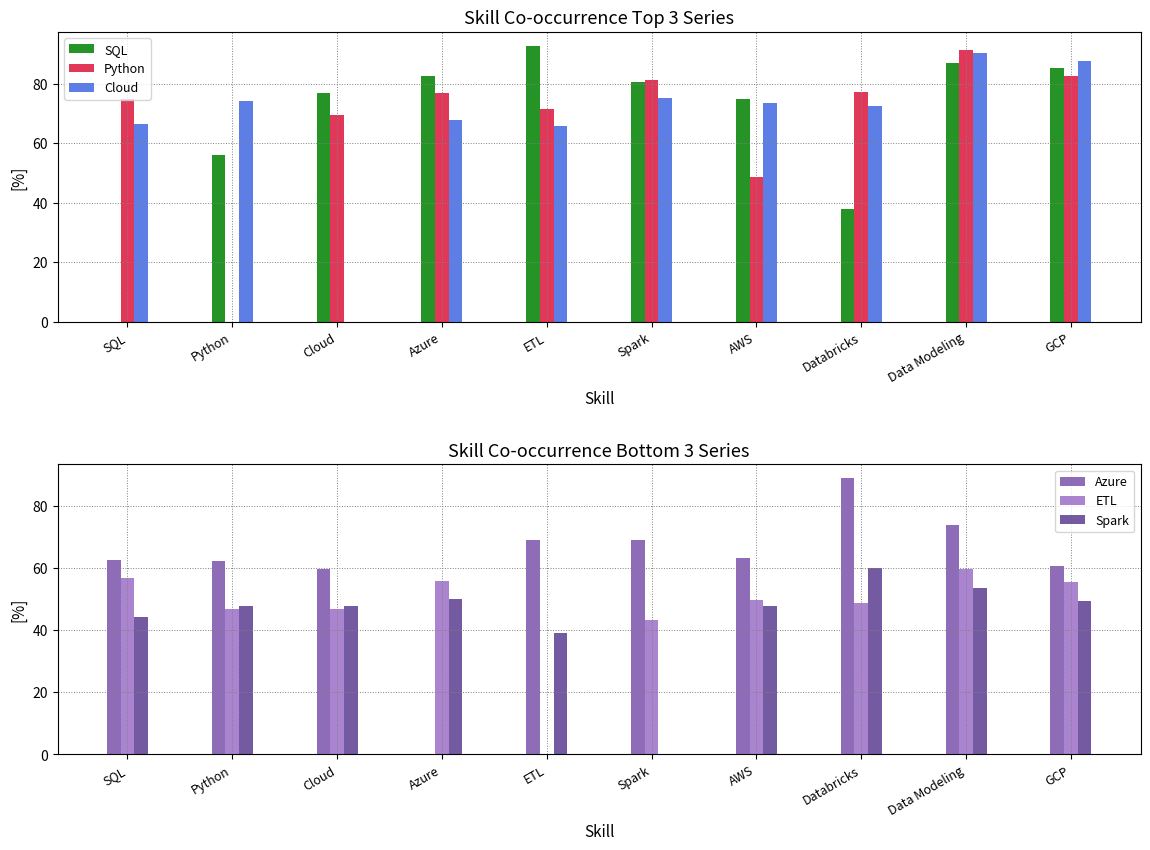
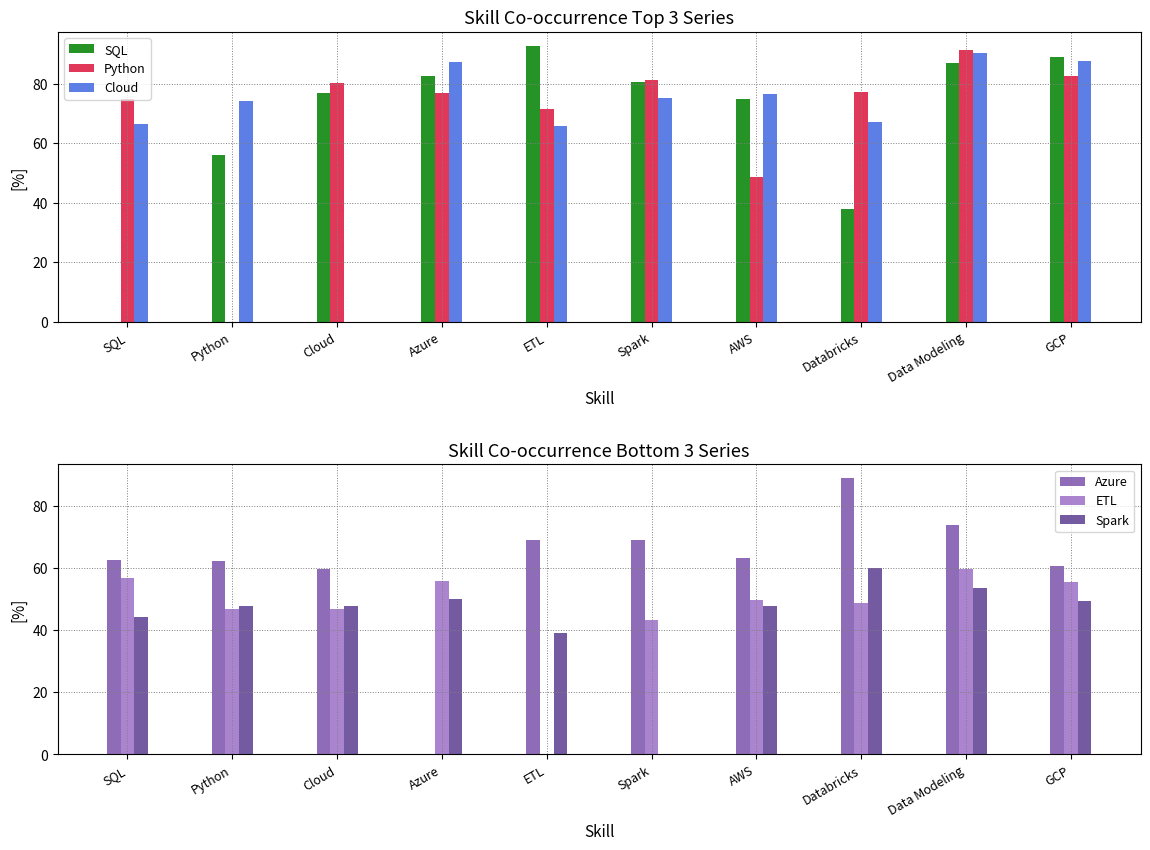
Skill Co-occurrence Top 3 Series, Python, Cloud: 70 -> 80
Skill Co-occurrence Top 3 Series, Cloud, Azure: 68 -> 87
Skill Co-occurrence Top 3 Series, Cloud, AWS: 73 -> 77
Skill Co-occurrence Top 3 Series, Cloud, Databricks: 72 -> 67
Skill Co-occurrence Top 3 Series, SQL, GCP: 85 -> 89
